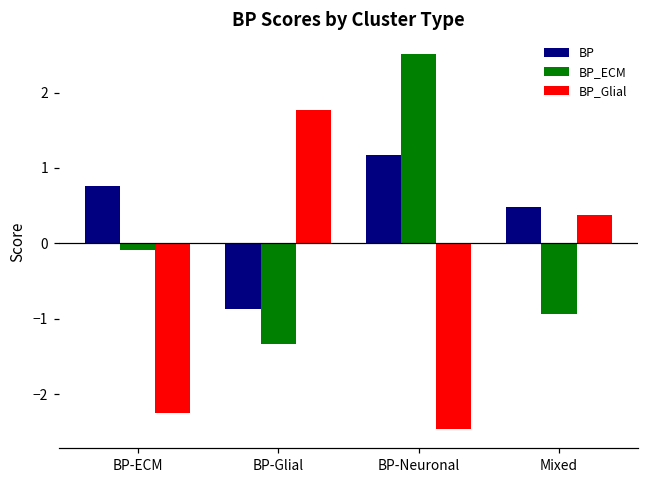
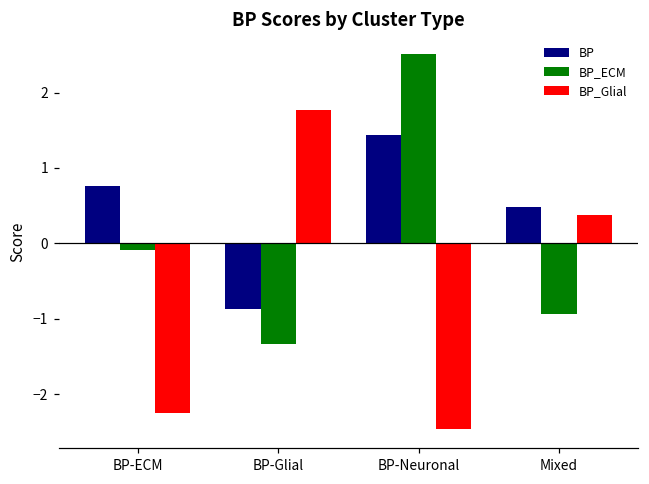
BP, BP-Neuronal: 1.2 -> 1.4
